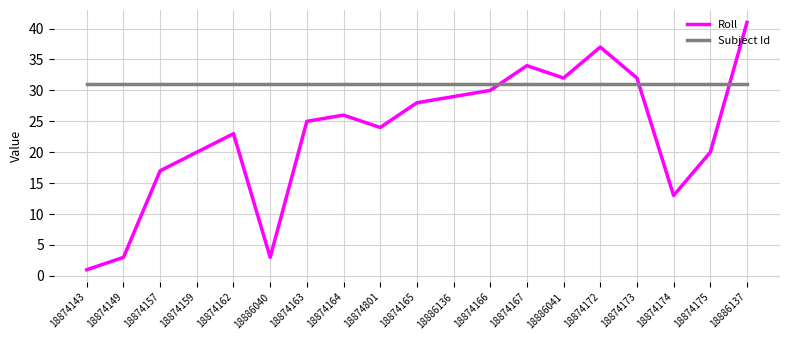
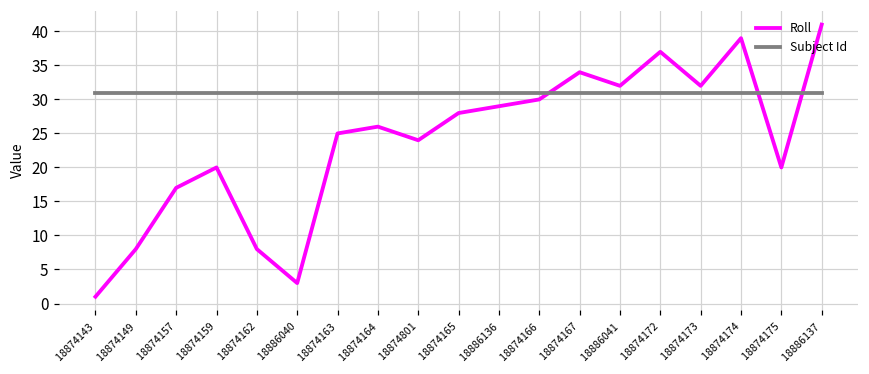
Roll, 18874149: 3 -> 8
Roll, 18874162: 23 -> 8
Roll, 18874174: 13 -> 39
